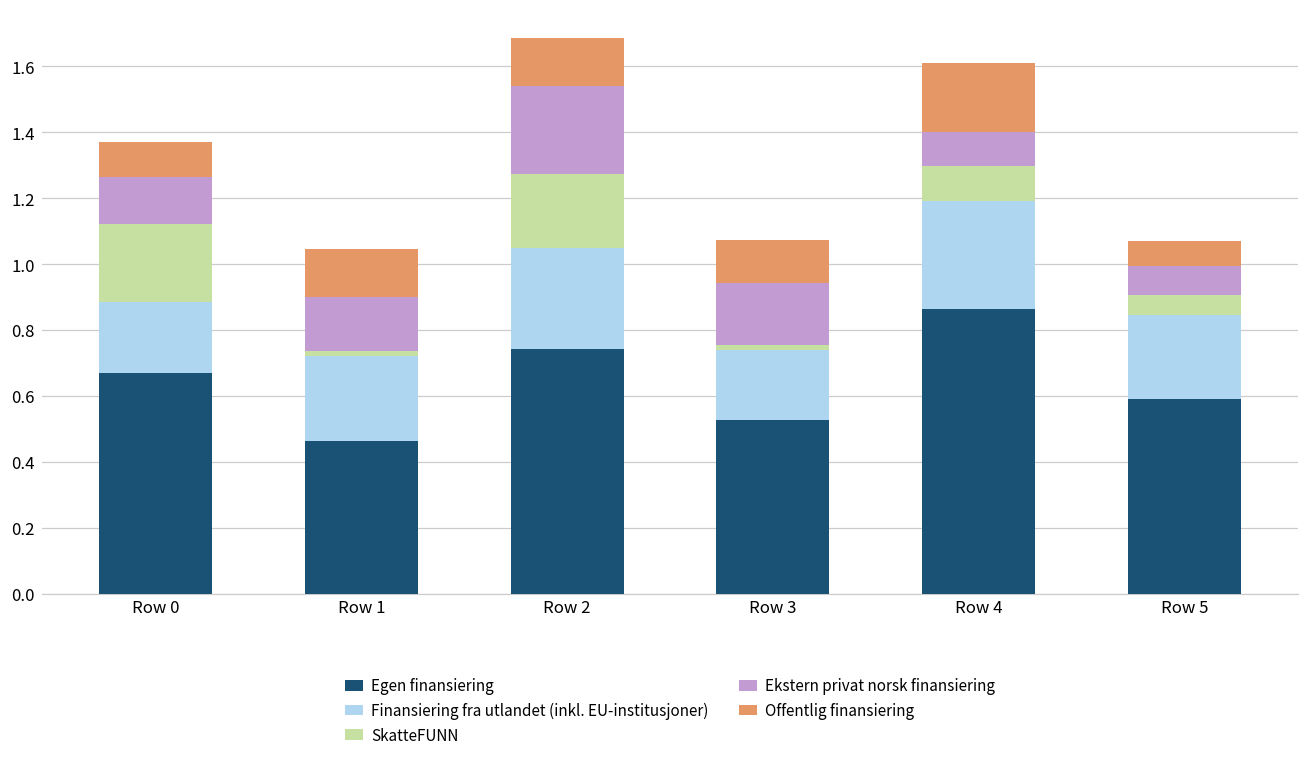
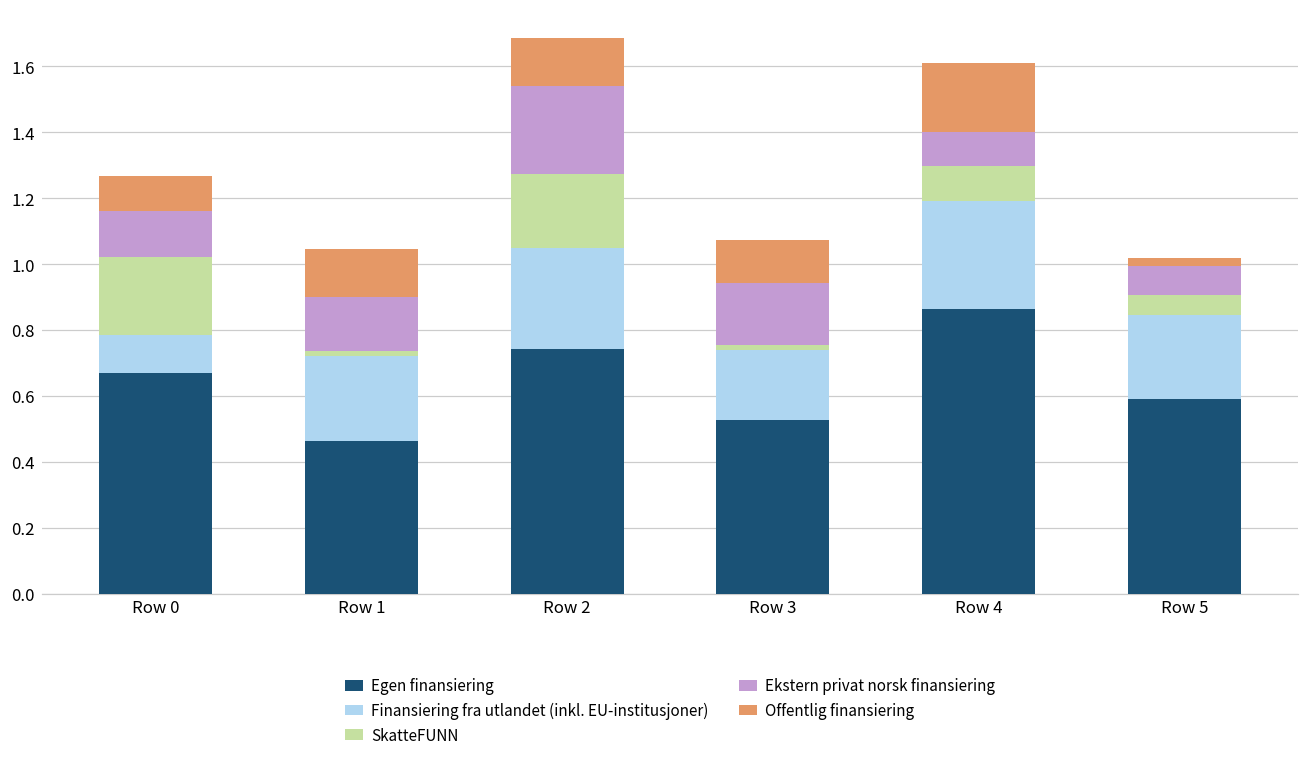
Finansiering fra utlandet (inkl. EU-institusjoner), Row 0: 0.22 -> 0.12
Offentlig finansiering, Row 5: 0.08 -> 0.02
